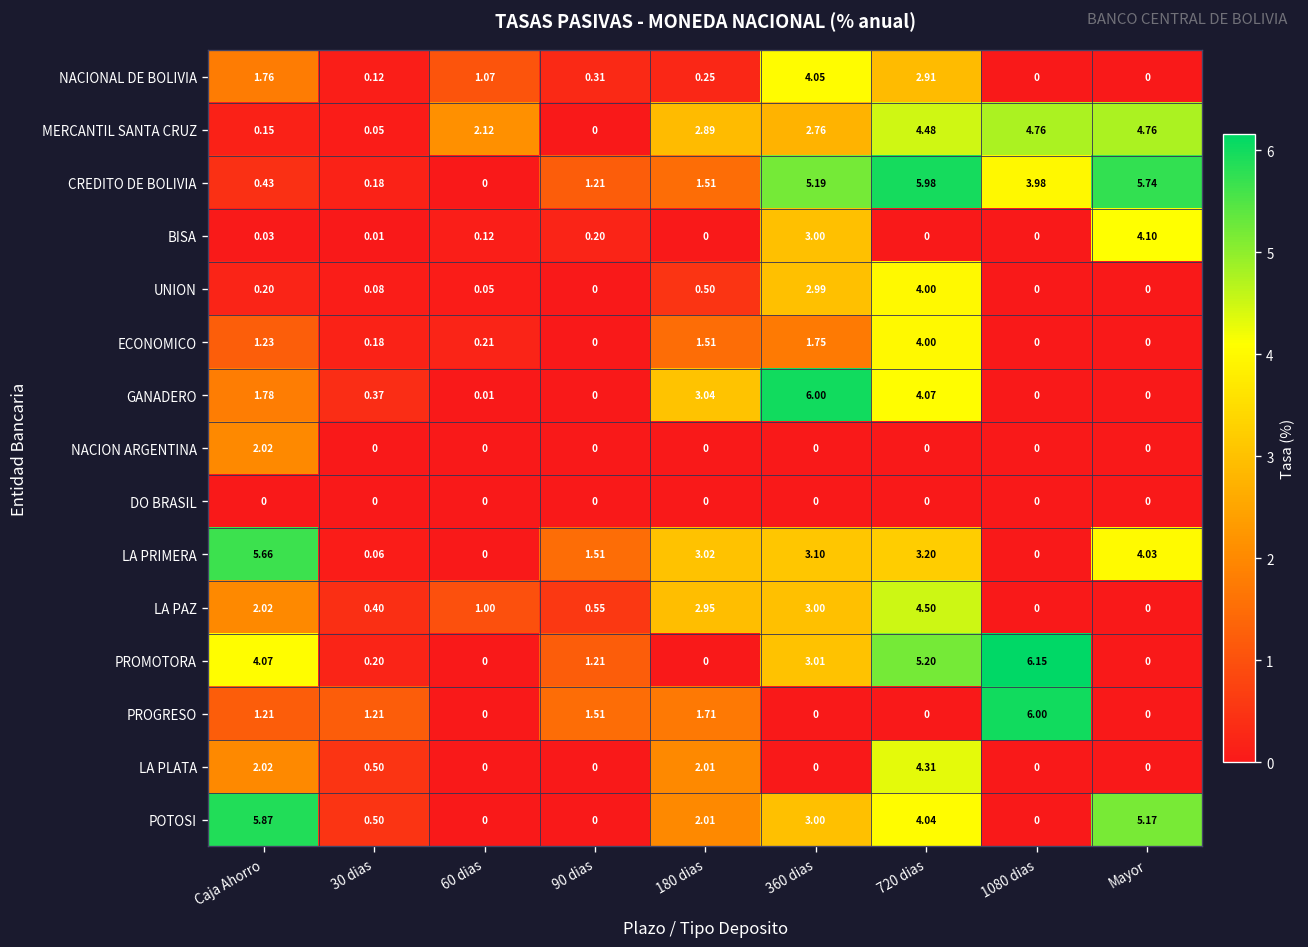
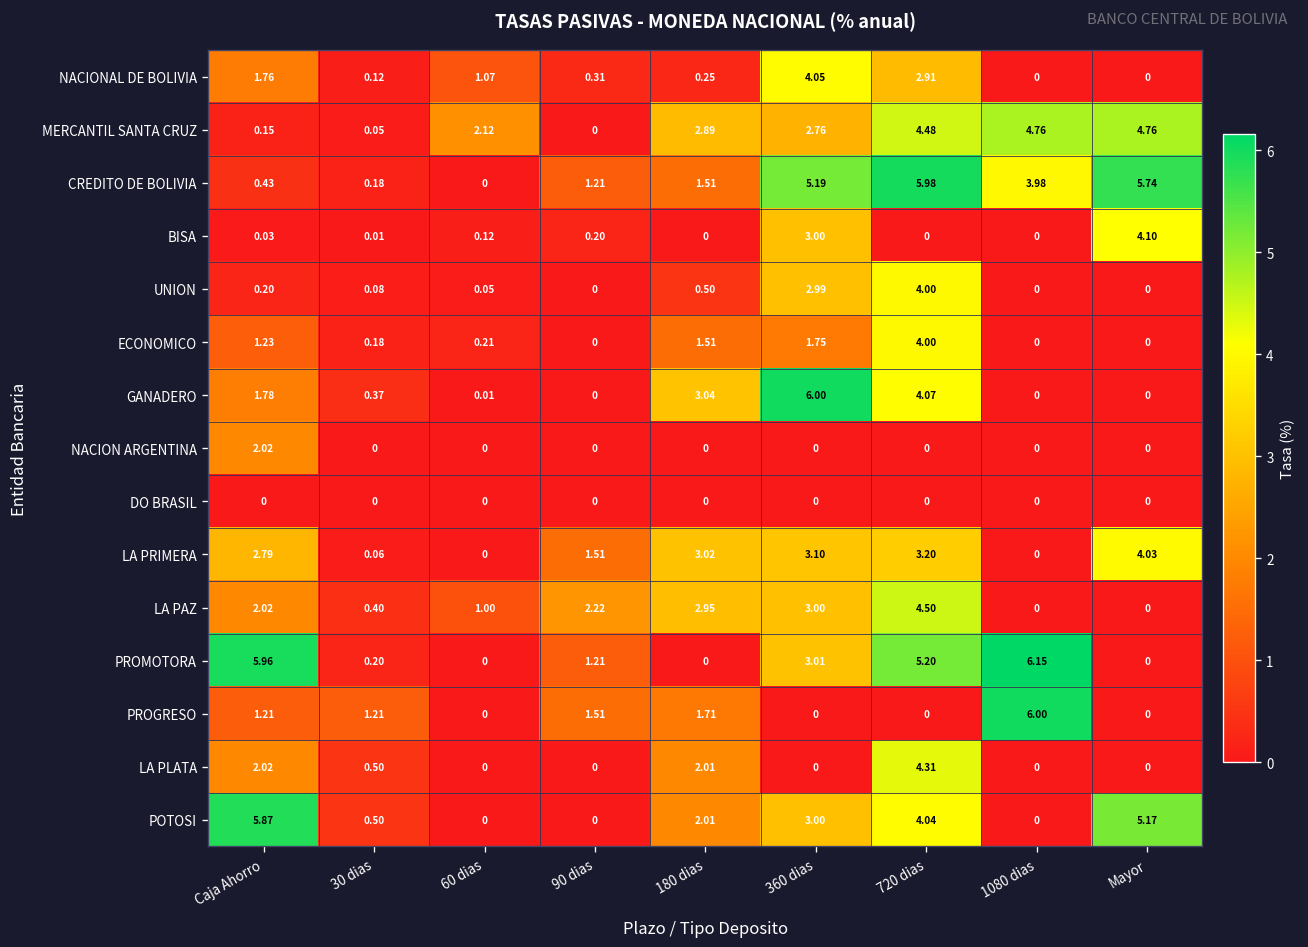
LA PRIMERA, Caja Ahorro: 5.66 -> 2.79
LA PAZ, 90 dias: 0.55 -> 2.22
PROMOTORA, Caja Ahorro: 4.07 -> 5.96
